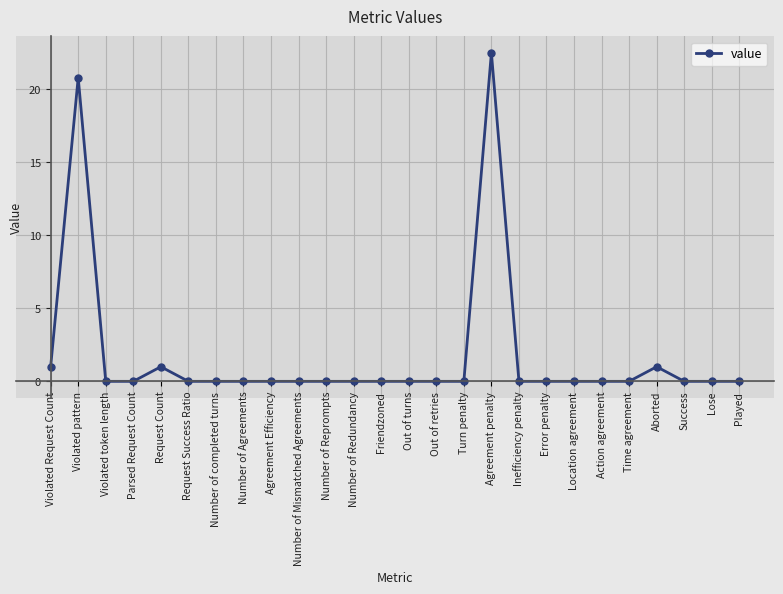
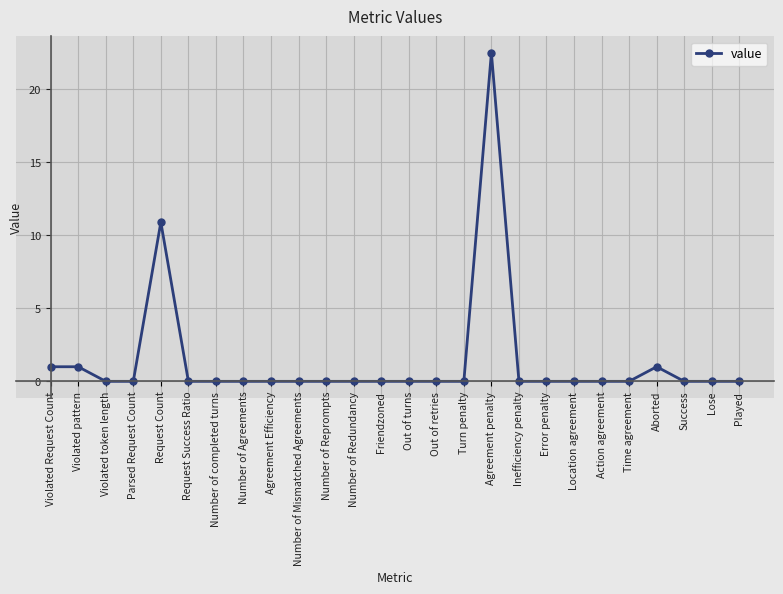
Violated pattern: 20.8 -> 1.0
Request Count: 1.0 -> 10.9
